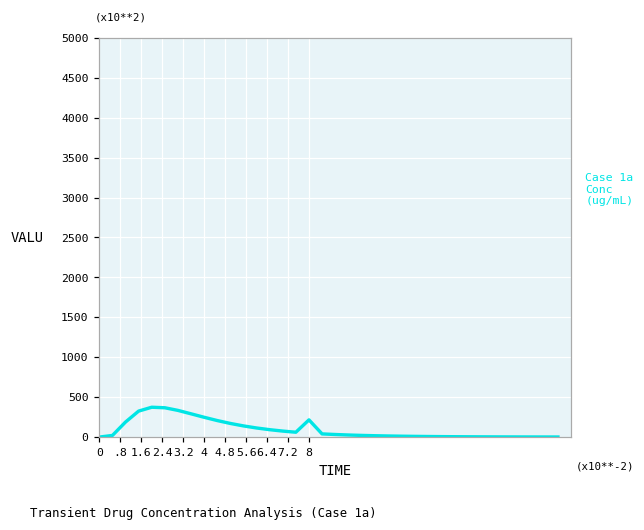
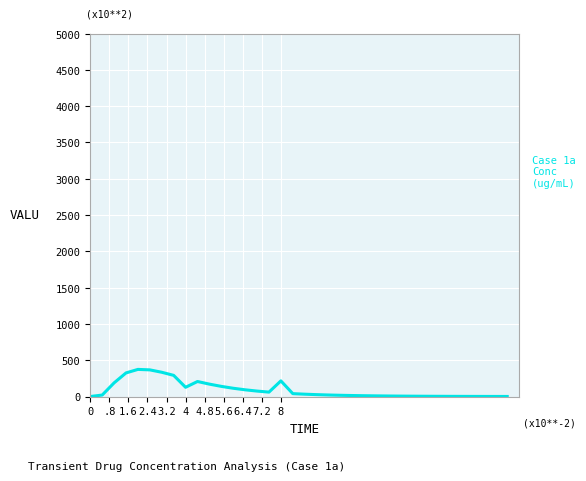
4: 200 -> 100
